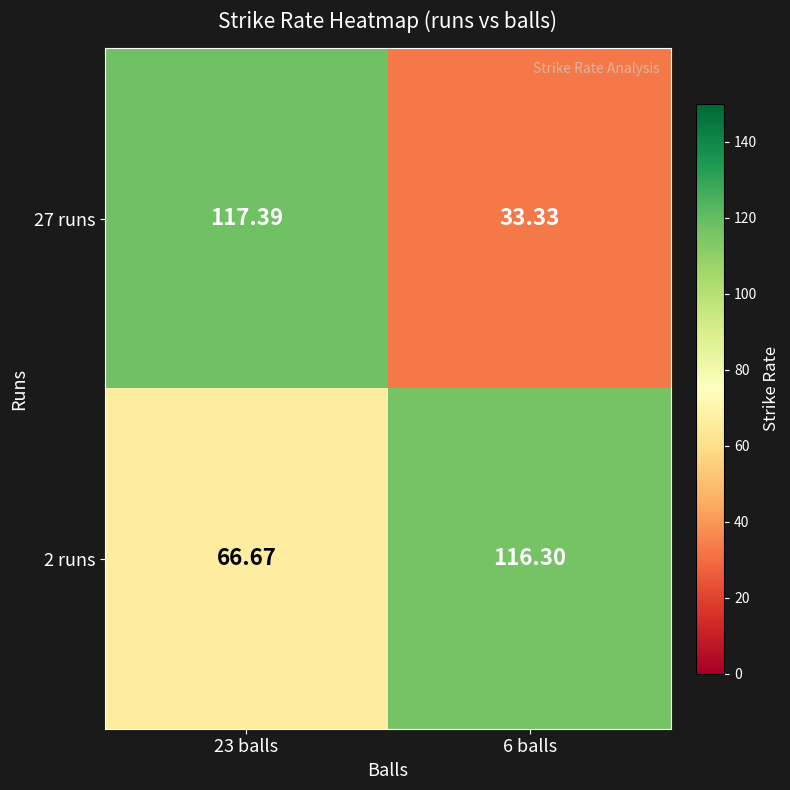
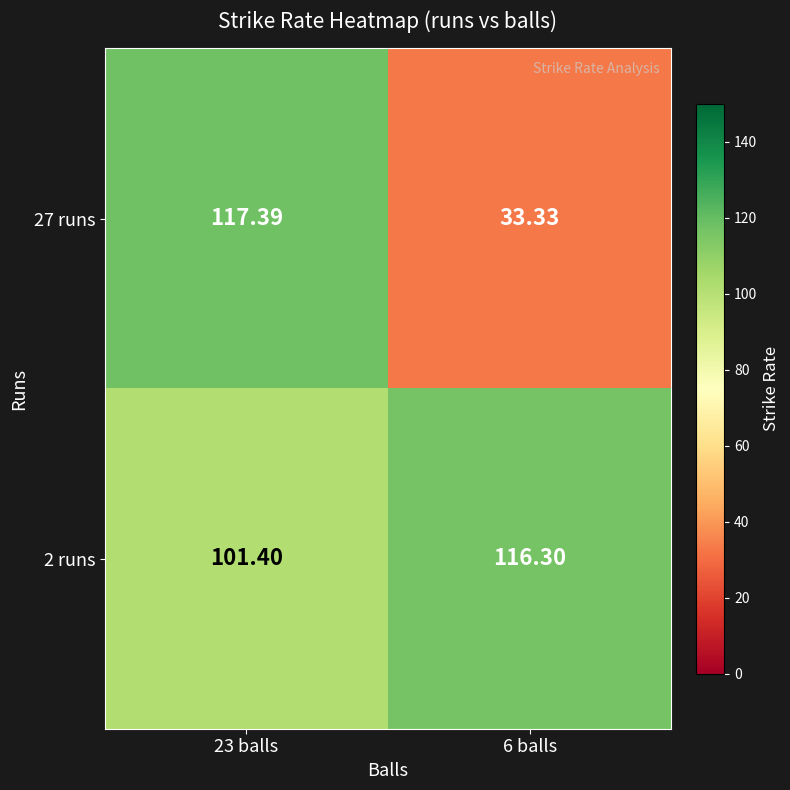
2 runs, 23 balls: 66.67 -> 101.40
